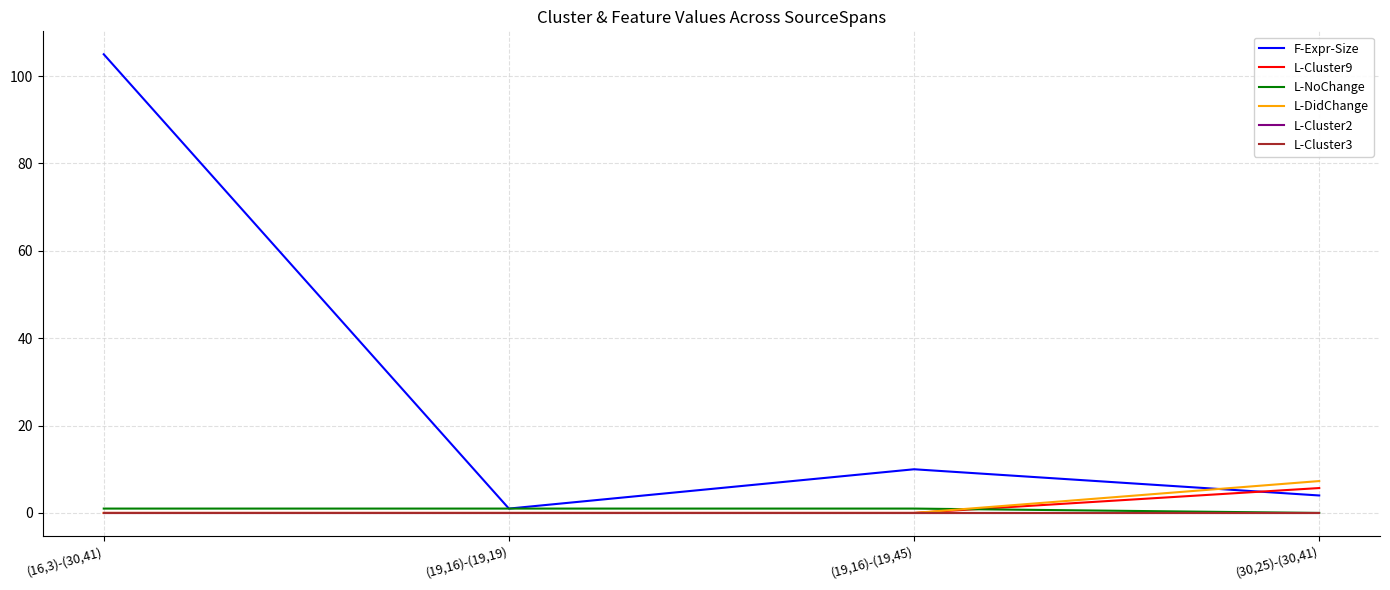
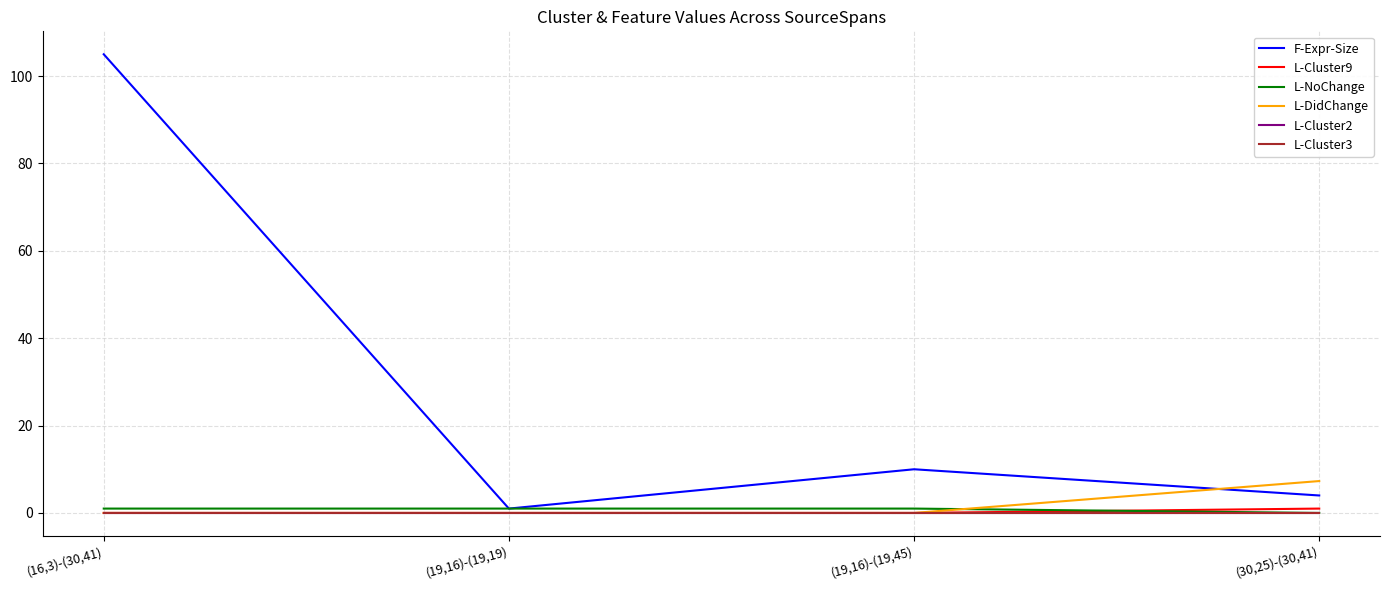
L-Cluster9, (30,25)-(30,41): 6 -> 1
